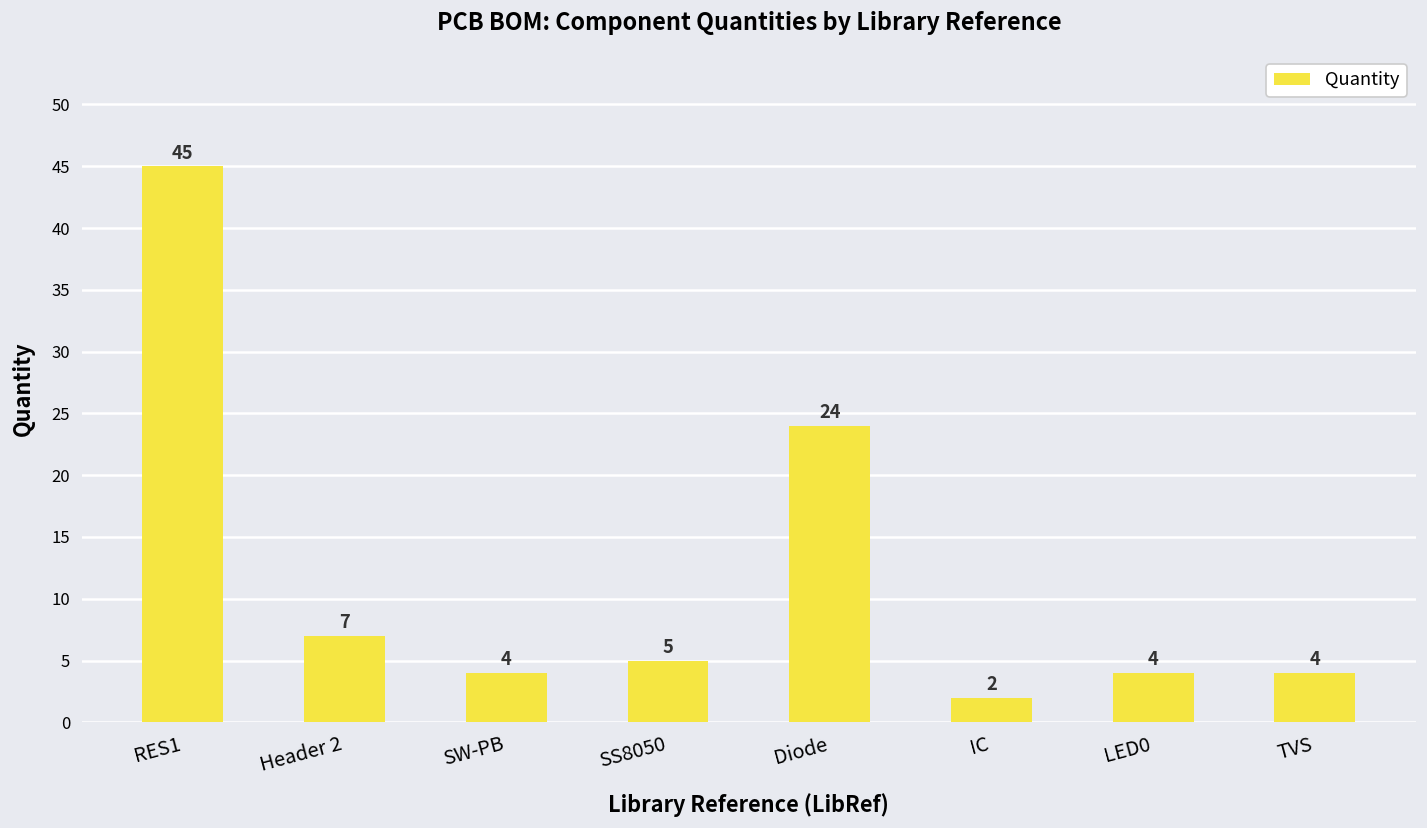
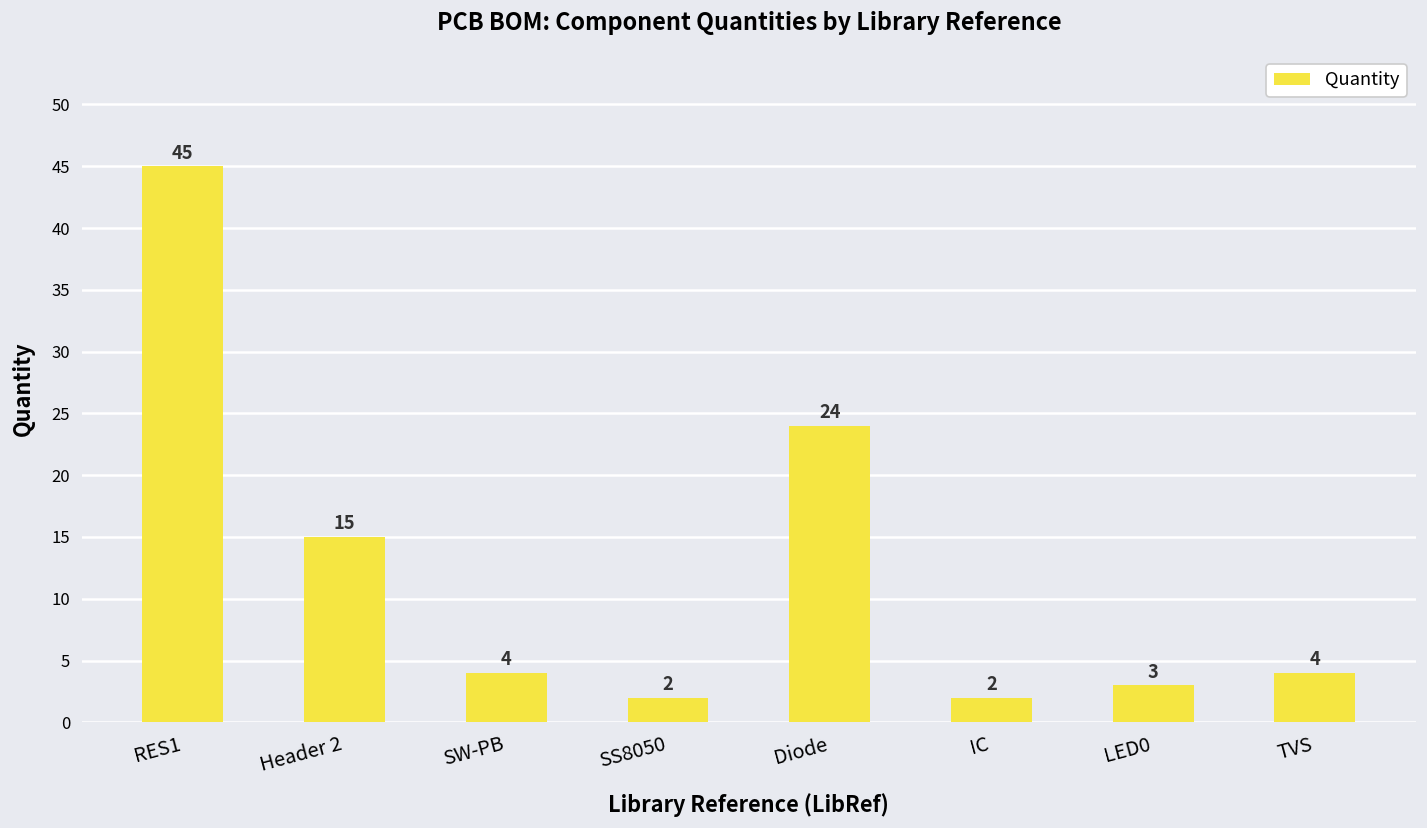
Header 2: 7 -> 15
SS8050: 5 -> 2
LED0: 4 -> 3
